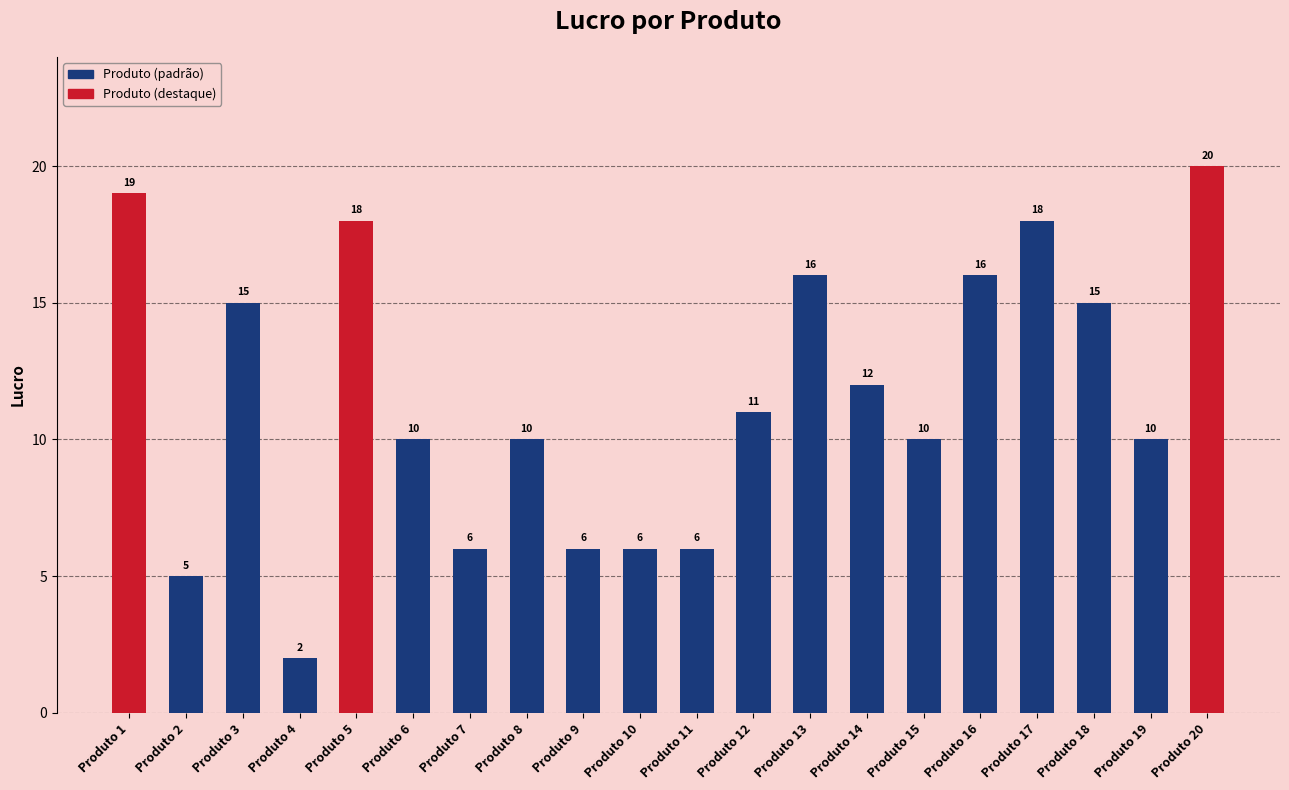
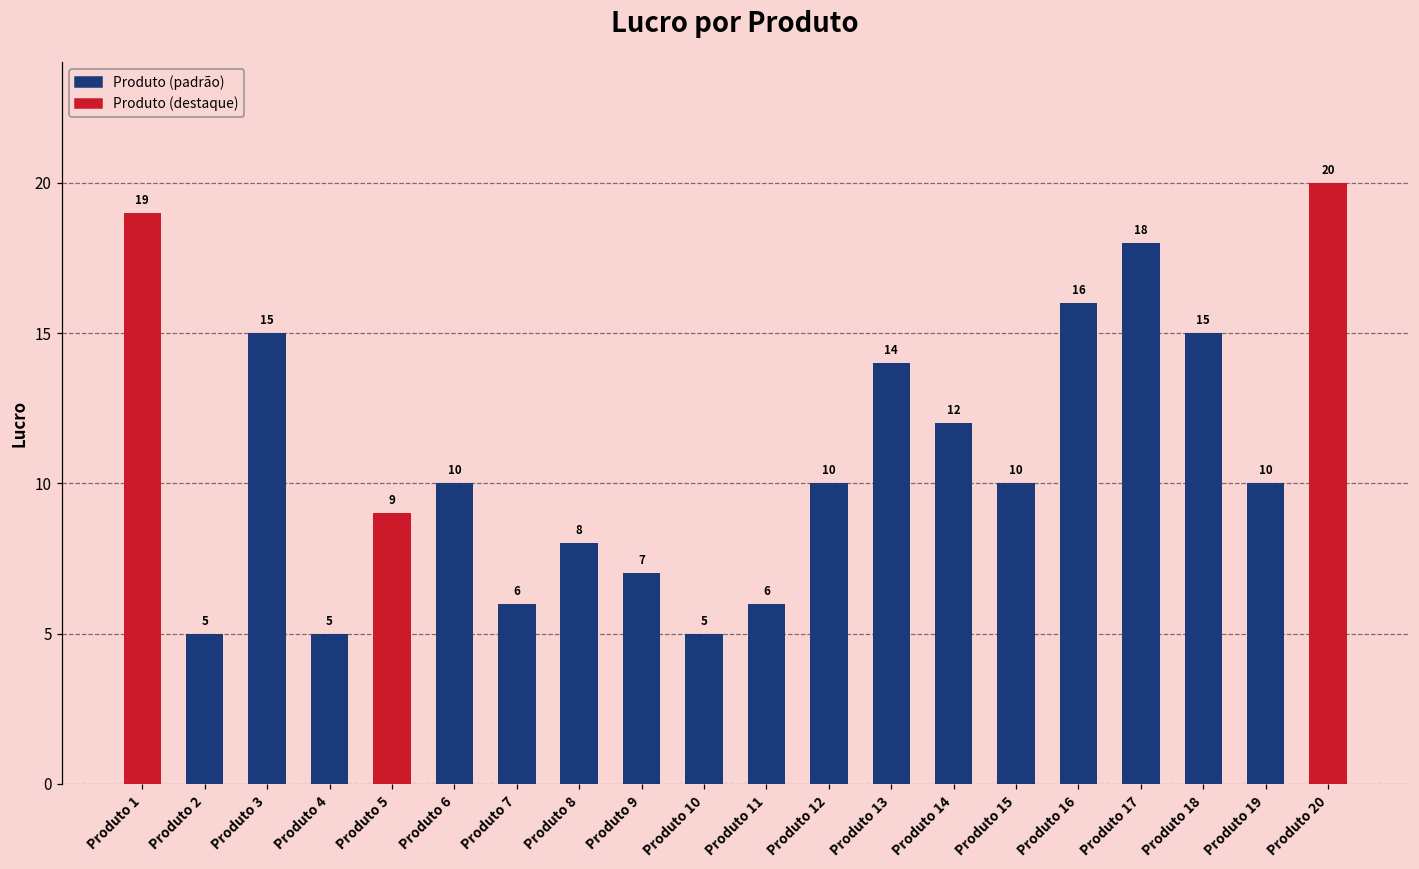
Produto 4: 2 -> 5
Produto 5: 18 -> 9
Produto 8: 10 -> 8
Produto 9: 6 -> 7
Produto 10: 6 -> 5
Produto 12: 11 -> 10
Produto 13: 16 -> 14
